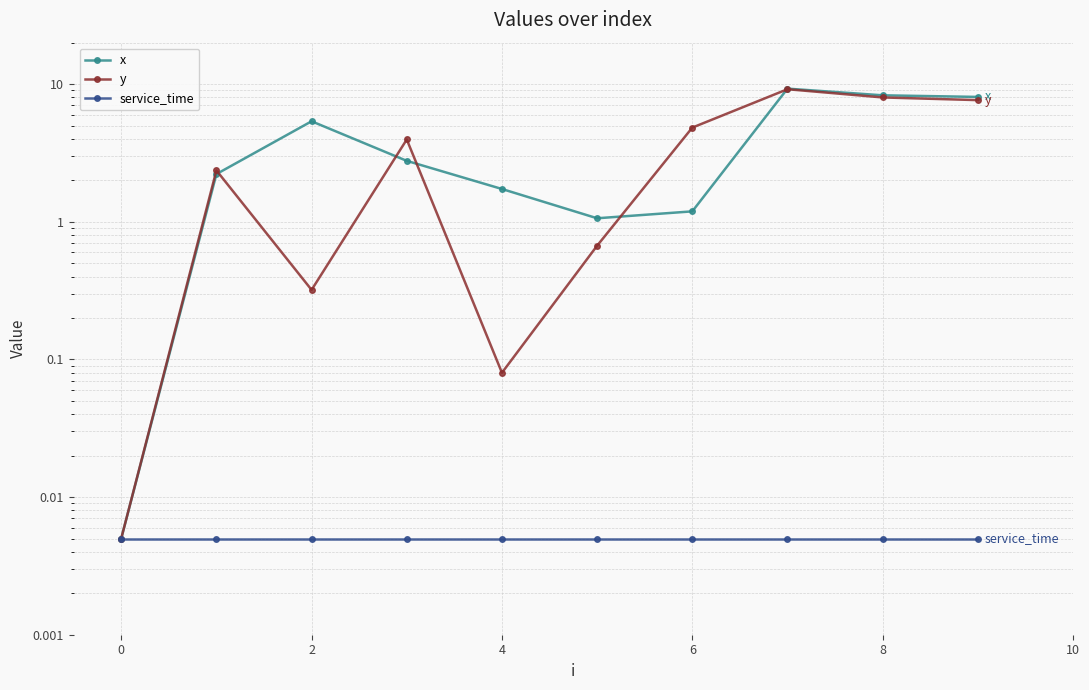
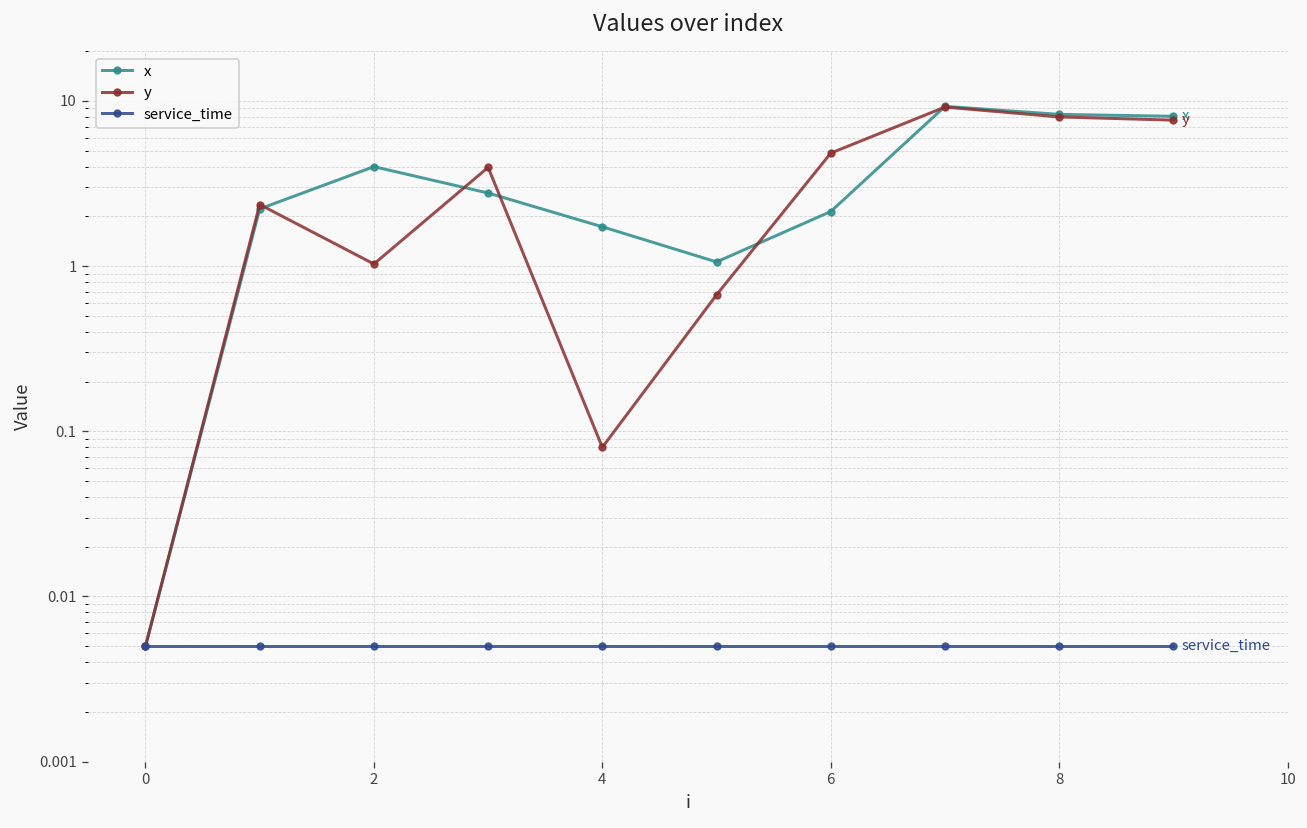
x, 2: 5.4 -> 4.0
y, 2: 0.32 -> 1.0
x, 6: 1.2 -> 2.1
